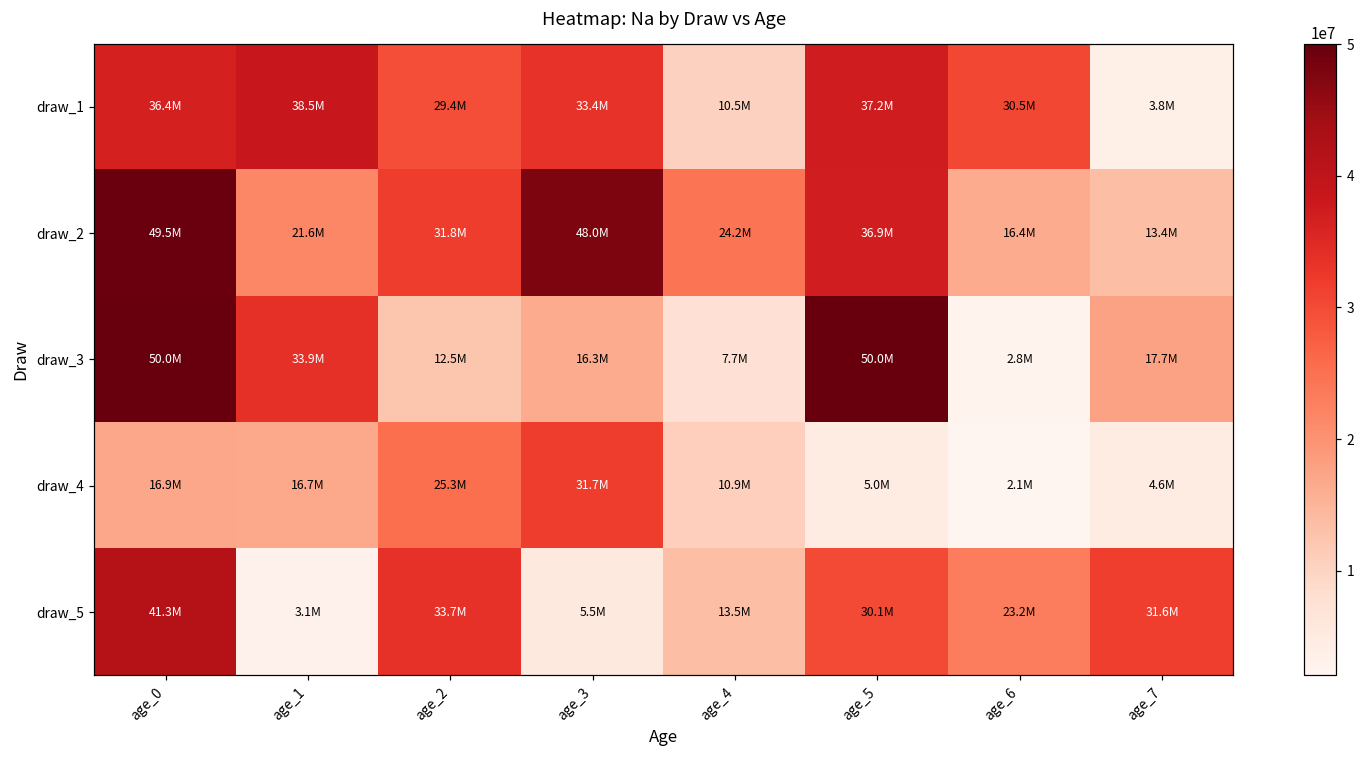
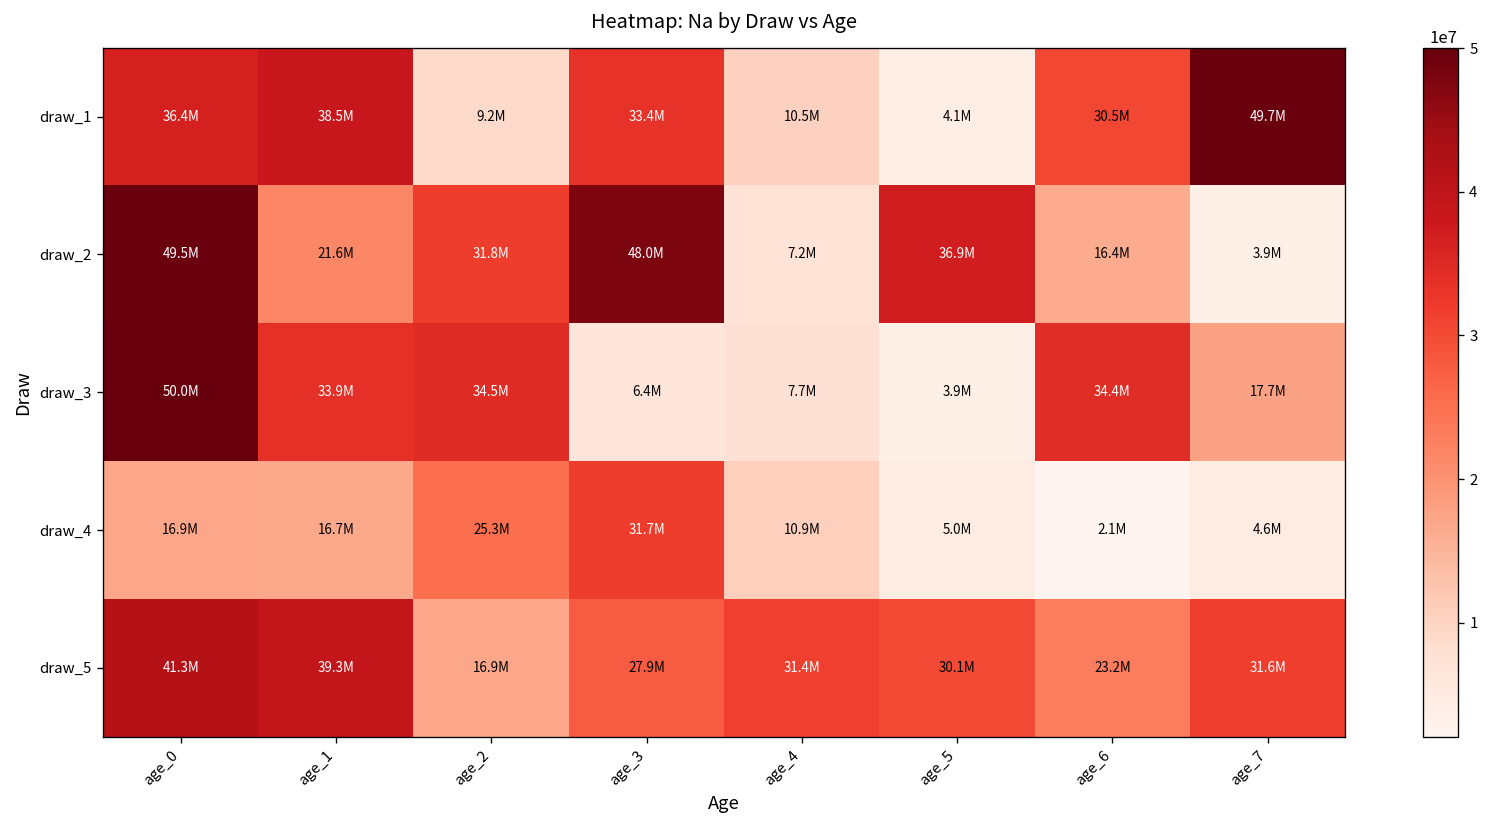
draw_1, age_2: 29.4M -> 9.2M
draw_1, age_5: 37.2M -> 4.1M
draw_1, age_7: 3.8M -> 49.7M
draw_2, age_4: 24.2M -> 7.2M
draw_2, age_7: 13.4M -> 3.9M
draw_3, age_2: 12.5M -> 34.5M
draw_3, age_3: 16.3M -> 6.4M
draw_3, age_5: 50.0M -> 3.9M
draw_3, age_6: 2.8M -> 34.4M
draw_5, age_1: 3.1M -> 39.3M
draw_5, age_2: 33.7M -> 16.9M
draw_5, age_3: 5.5M -> 27.9M
draw_5, age_4: 13.5M -> 31.4M
